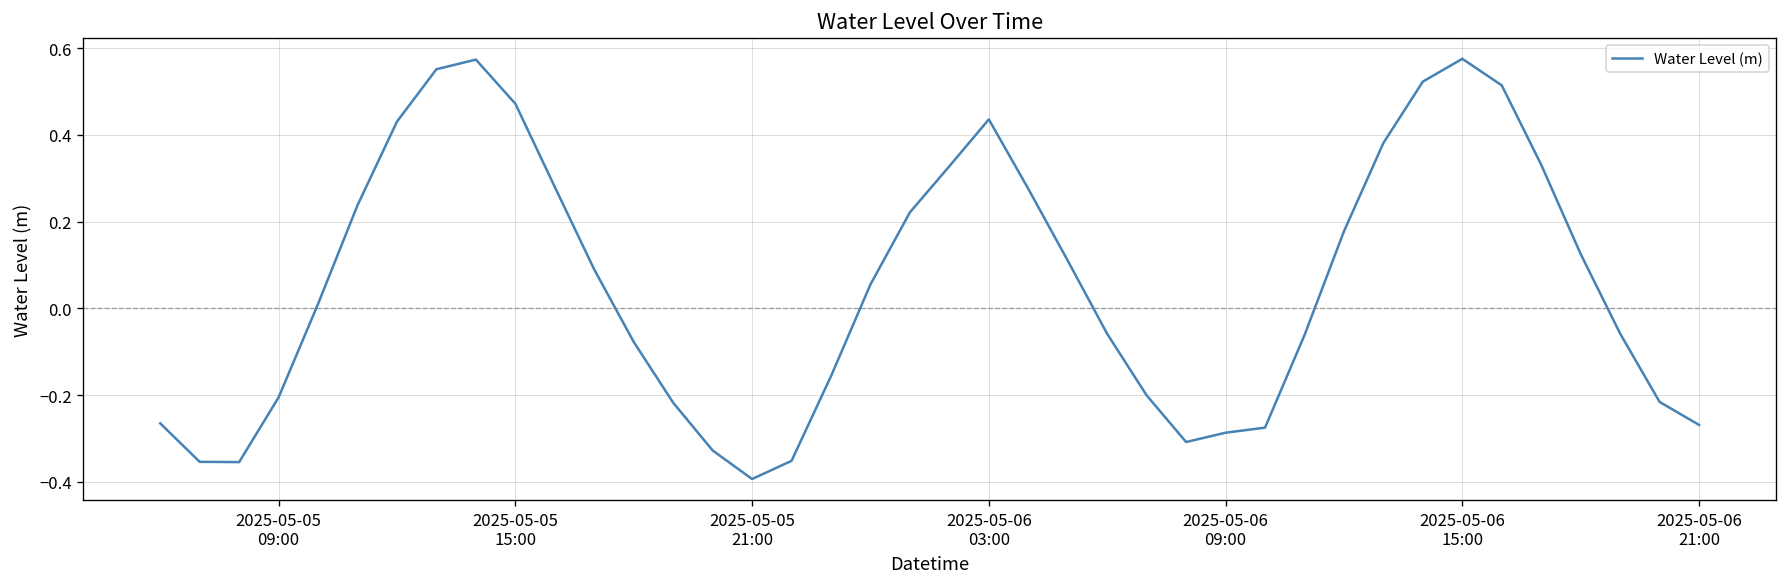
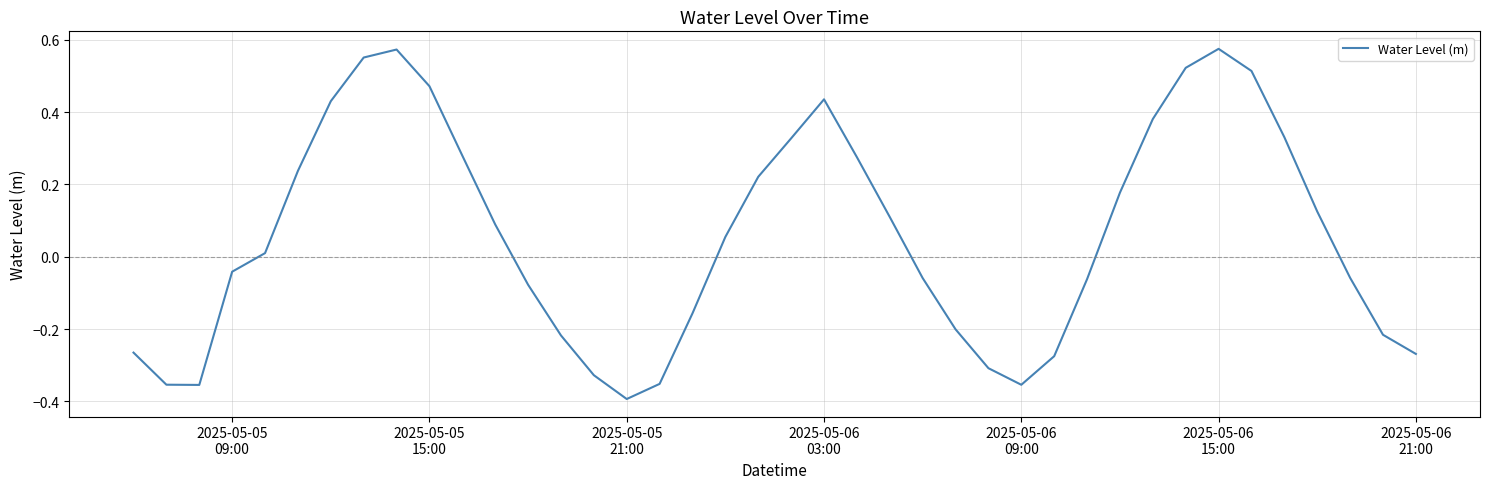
2025-05-05 09:00: -0.21 -> -0.04
2025-05-06 09:00: -0.29 -> -0.35
